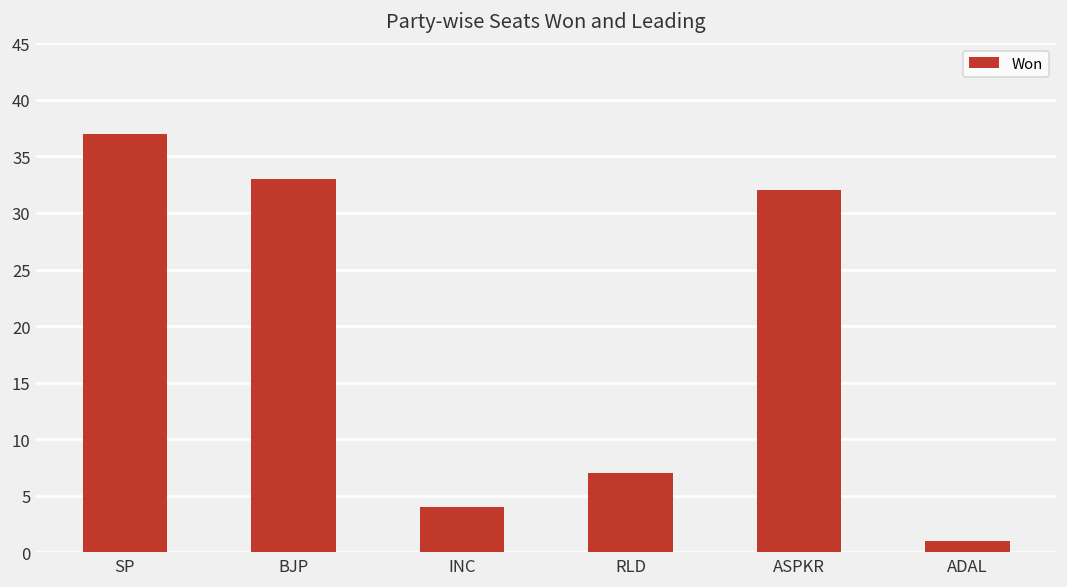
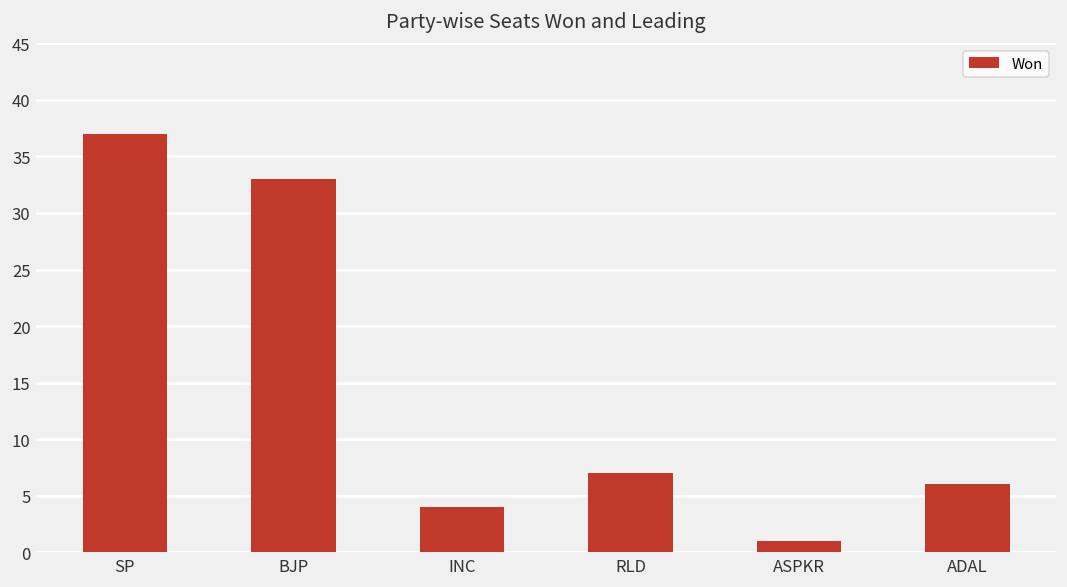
ASPKR: 32 -> 1
ADAL: 1 -> 6
